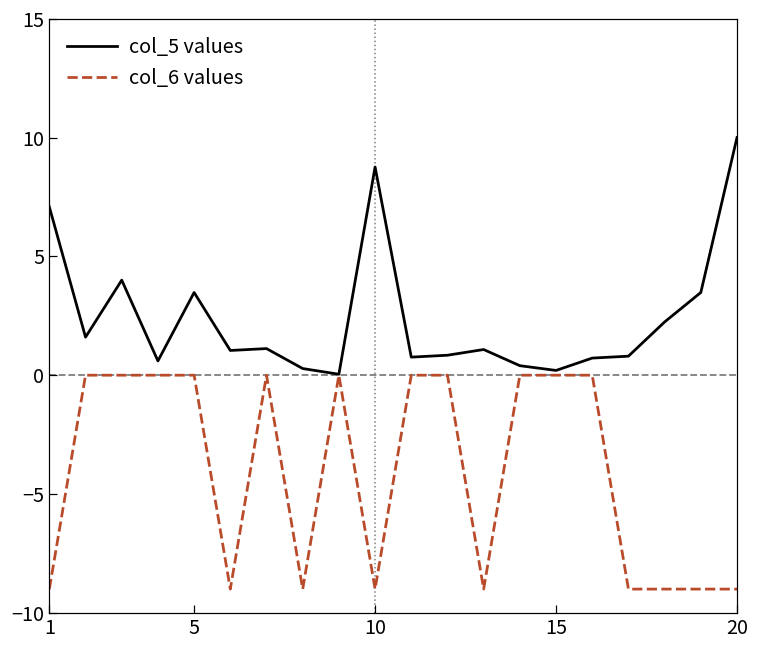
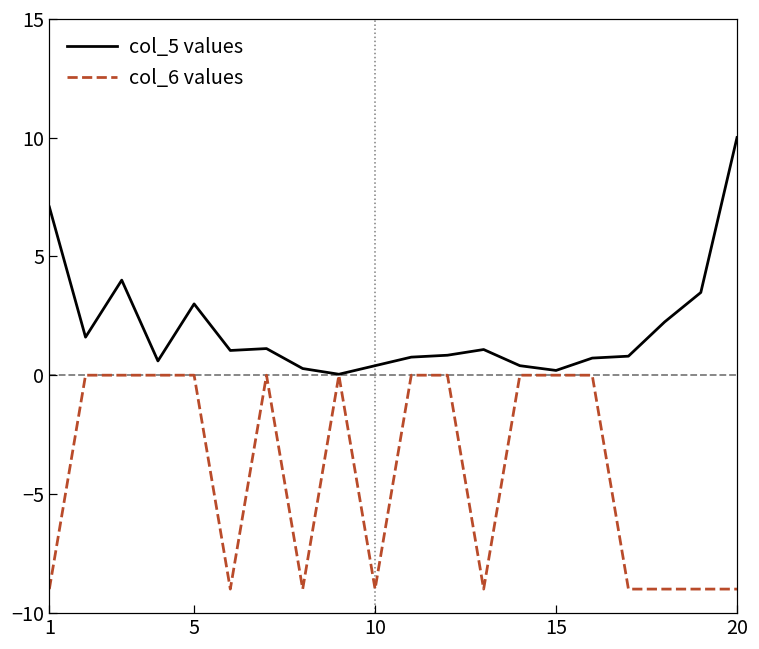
col_5 values, 5: 3.5 -> 3.0
col_5 values, 10: 8.8 -> 0.4
